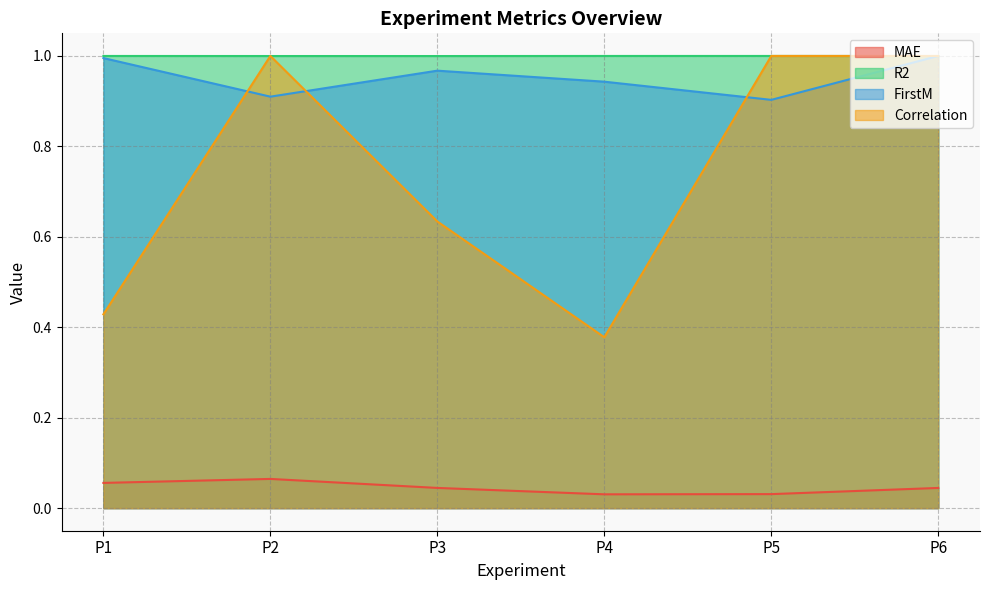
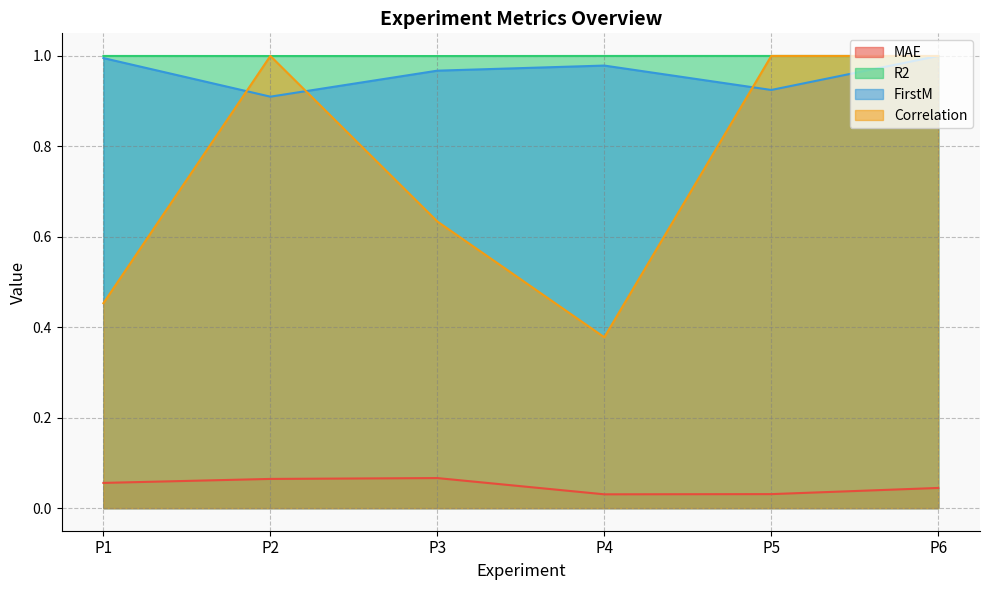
Correlation, P1: 0.43 -> 0.45
MAE, P3: 0.04 -> 0.07
FirstM, P4: 0.94 -> 0.98
FirstM, P5: 0.90 -> 0.92
